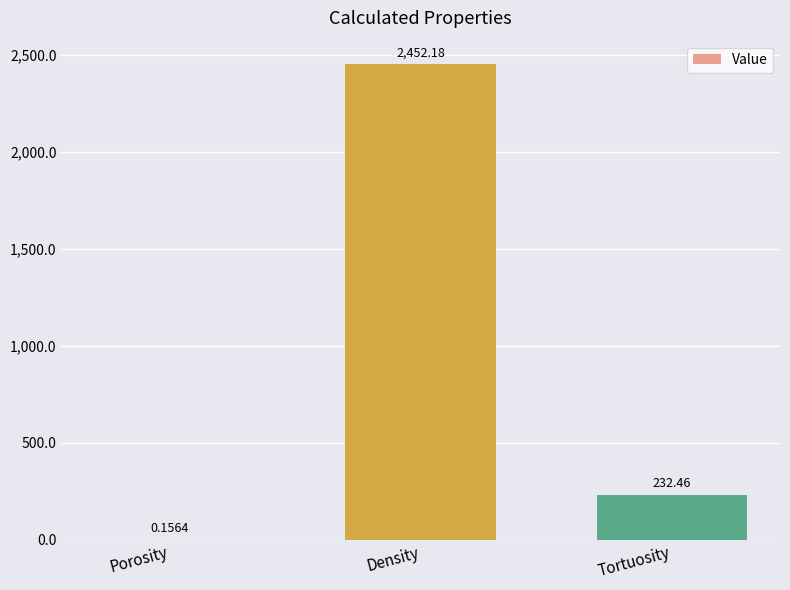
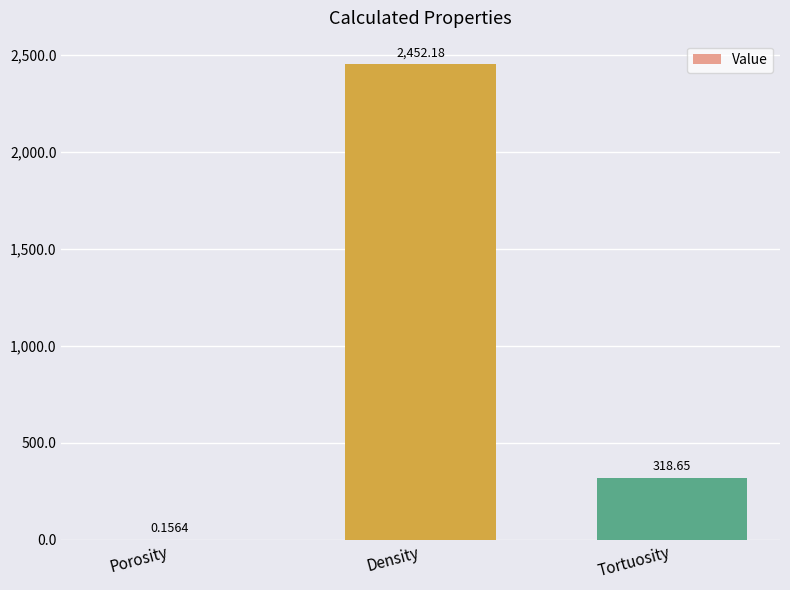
Tortuosity: 232.46 -> 318.65
